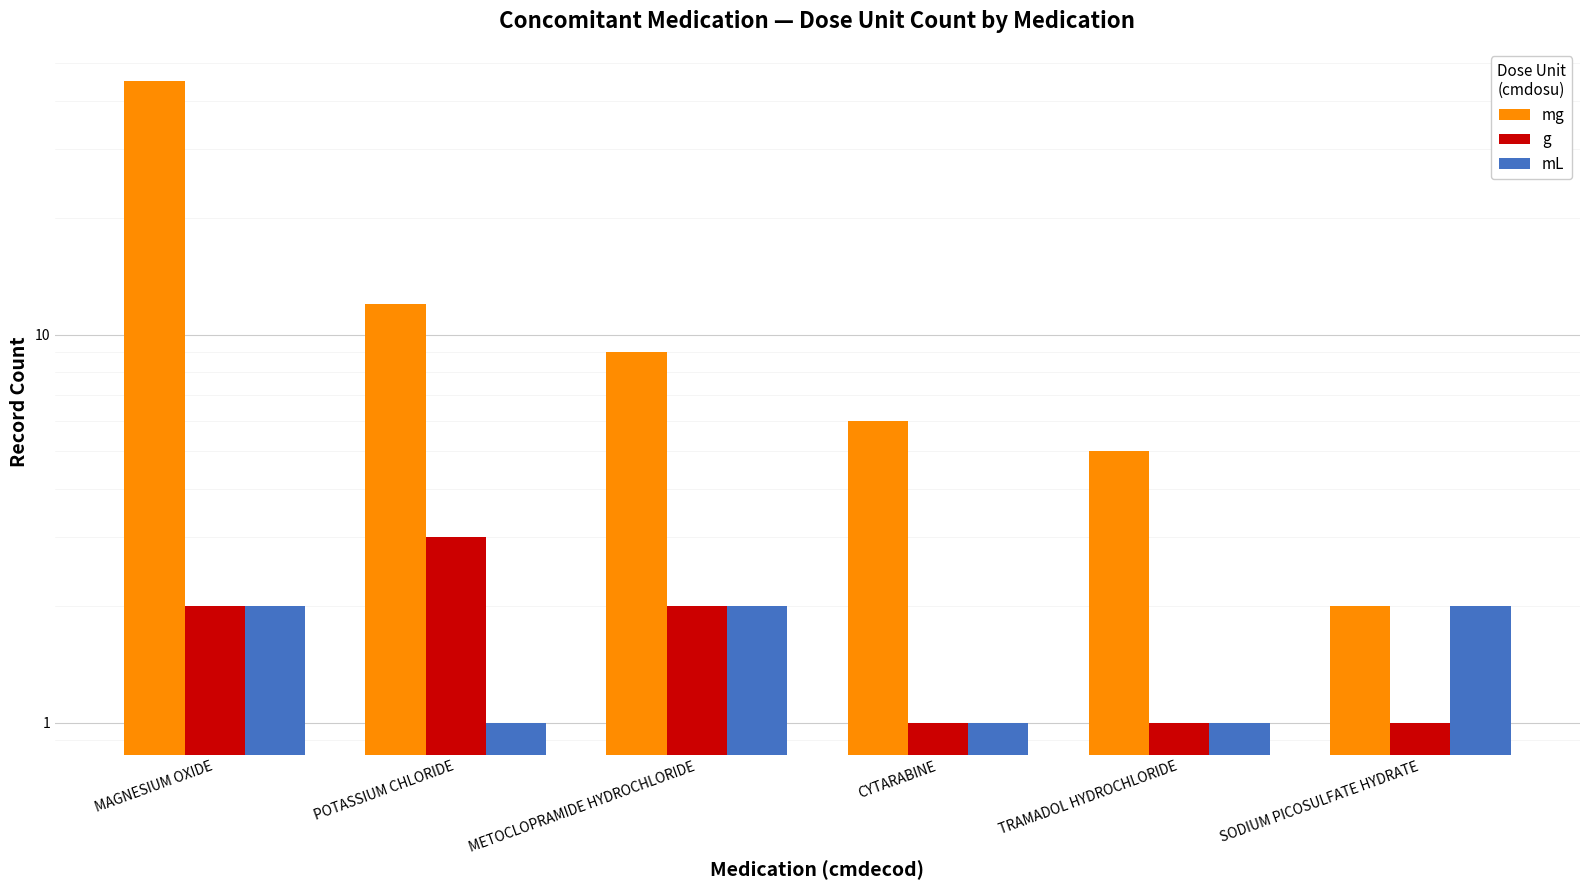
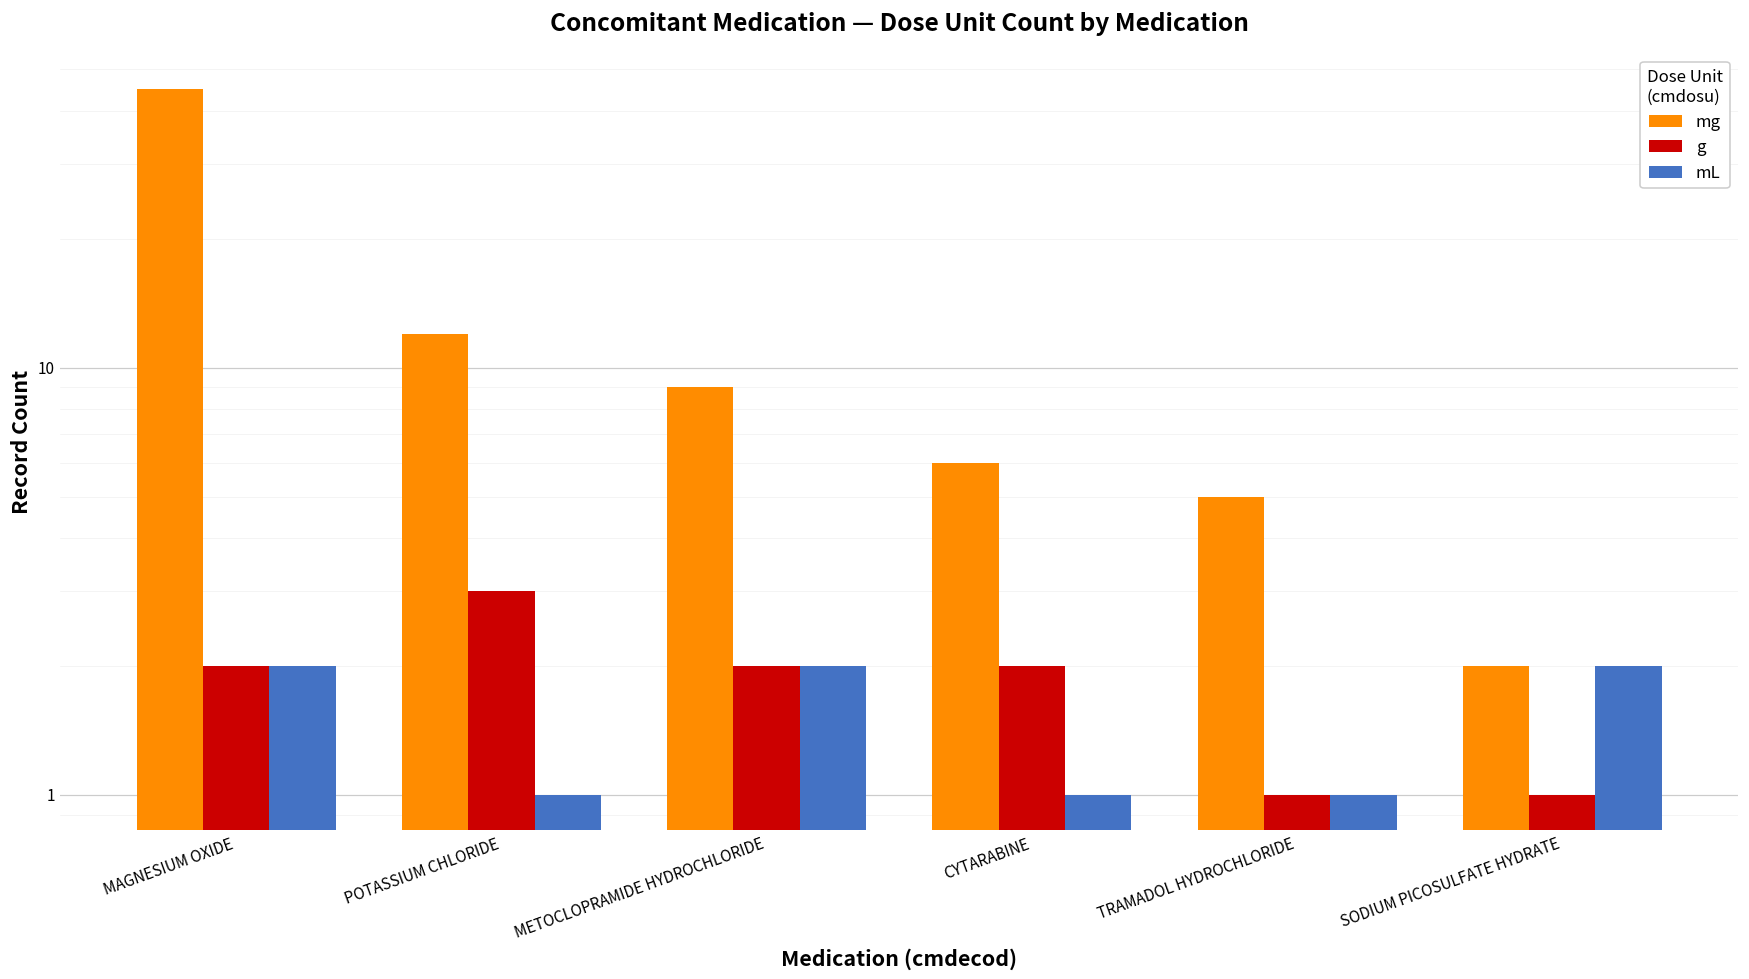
g, CYTARABINE: 1 -> 2
